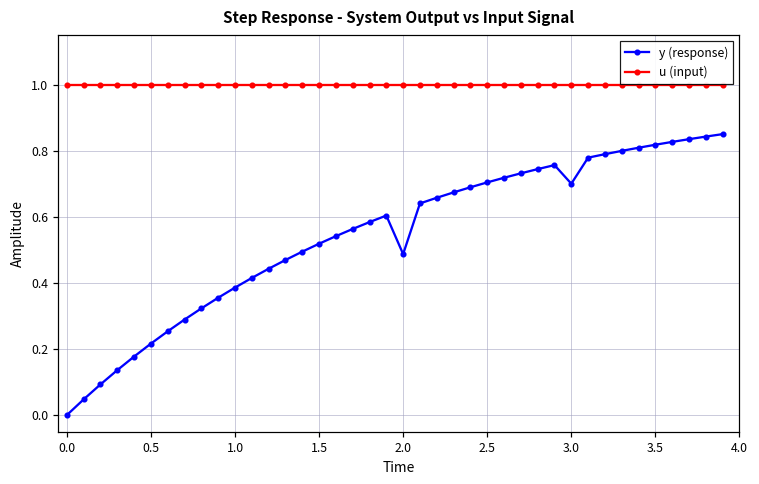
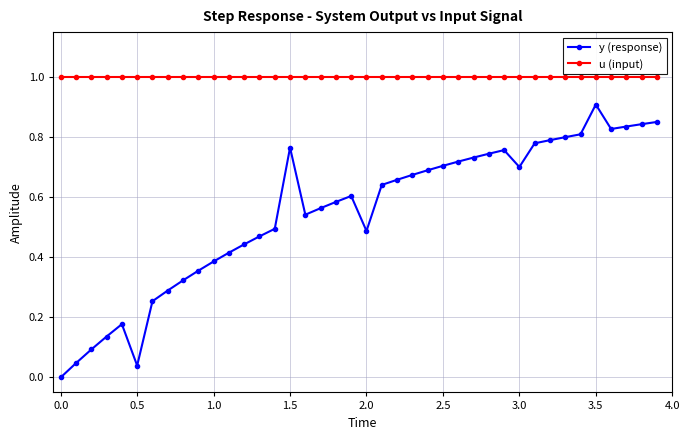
y (response), 0.5: 0.22 -> 0.04
y (response), 1.5: 0.52 -> 0.77
y (response), 3.5: 0.82 -> 0.91
